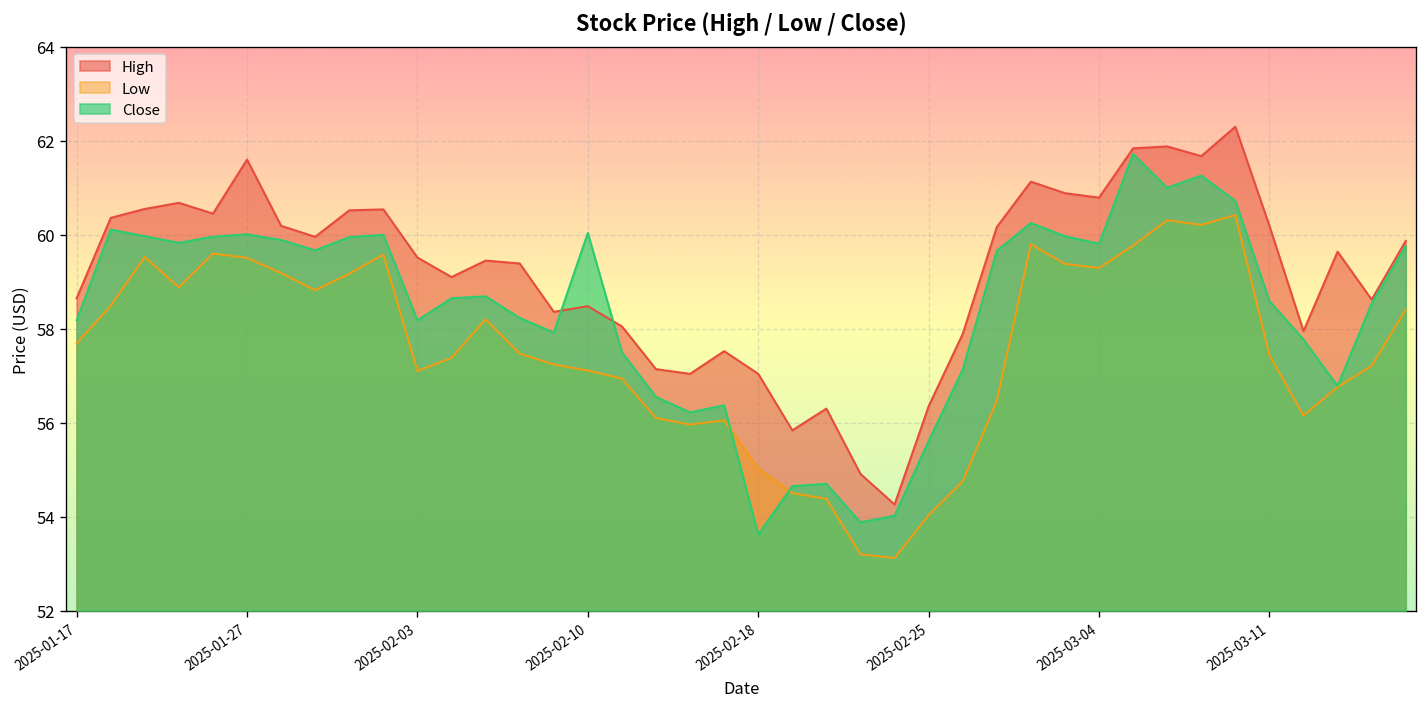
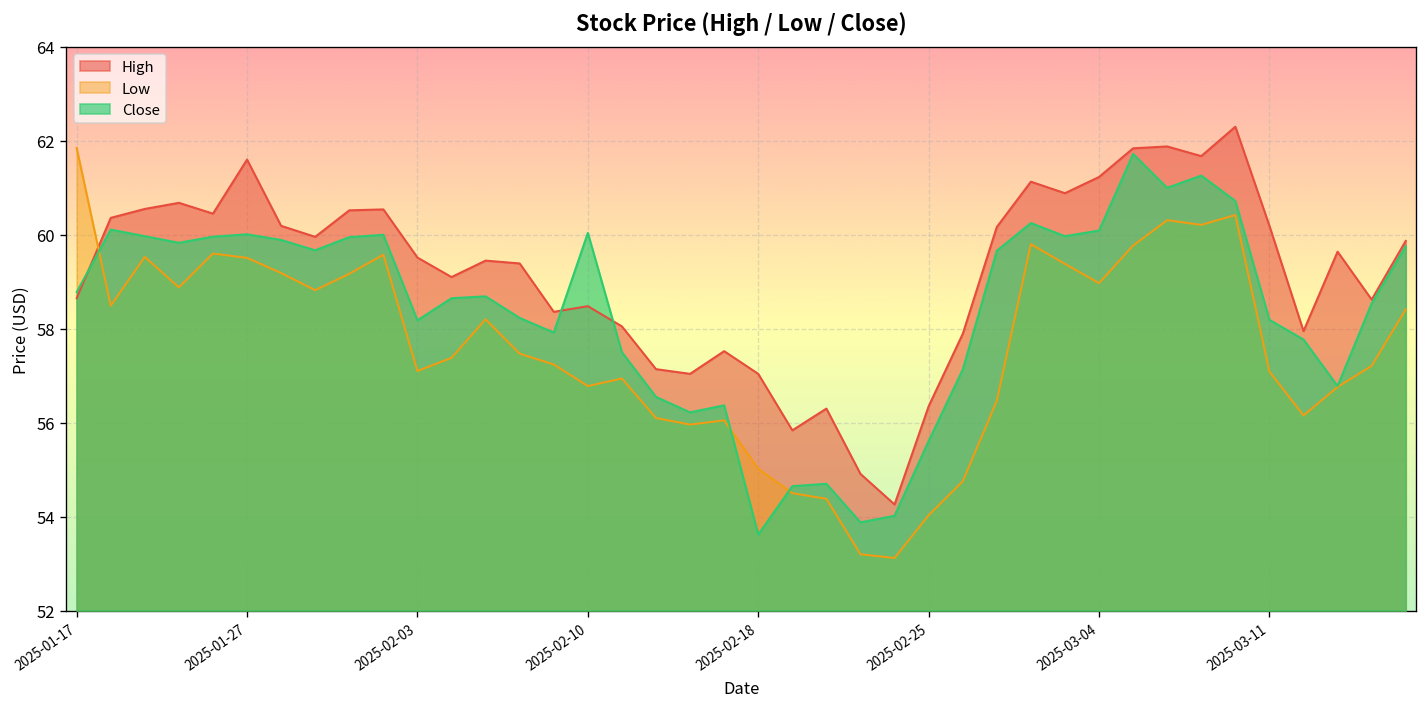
Low, 2025-01-17: 57.7 -> 61.9
Close, 2025-01-17: 58.2 -> 58.8
Low, 2025-02-10: 57.1 -> 56.8
High, 2025-03-04: 60.8 -> 61.2
Low, 2025-03-04: 59.3 -> 59.0
Close, 2025-03-04: 59.8 -> 60.1
Low, 2025-03-11: 57.4 -> 57.1
Close, 2025-03-11: 58.6 -> 58.2
